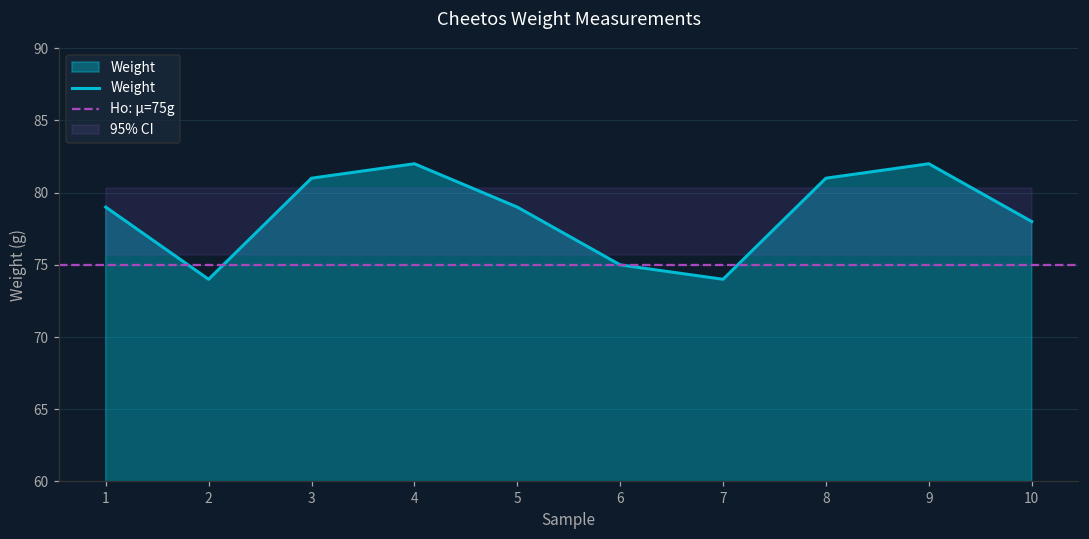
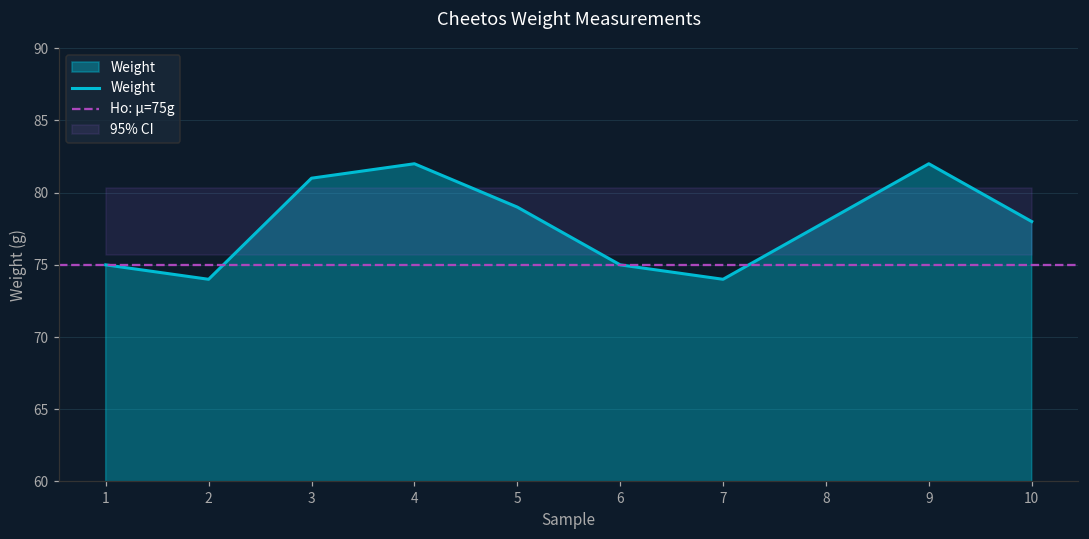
Weight, 1: 79 -> 75
Weight, 8: 81 -> 78
